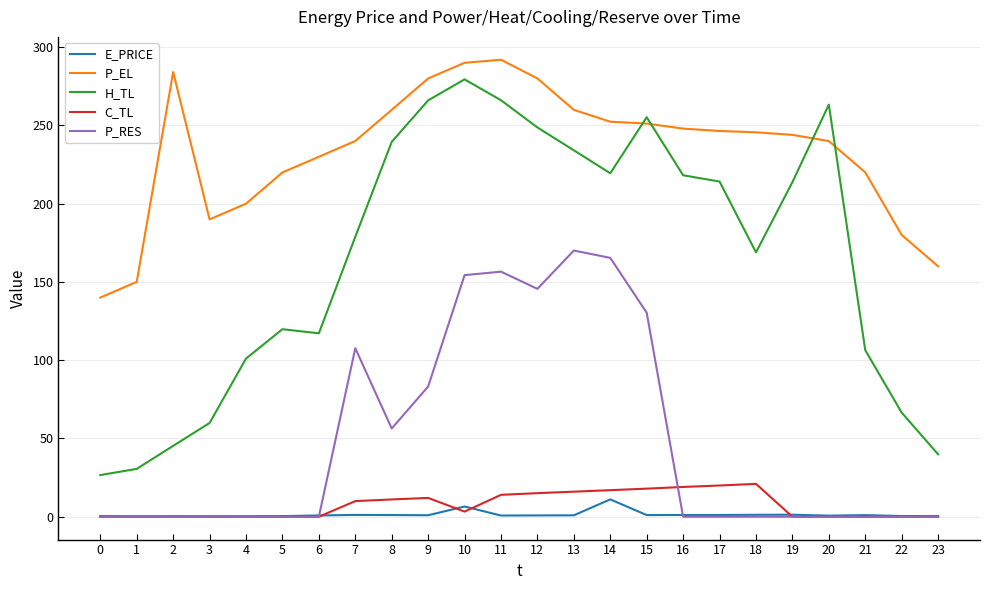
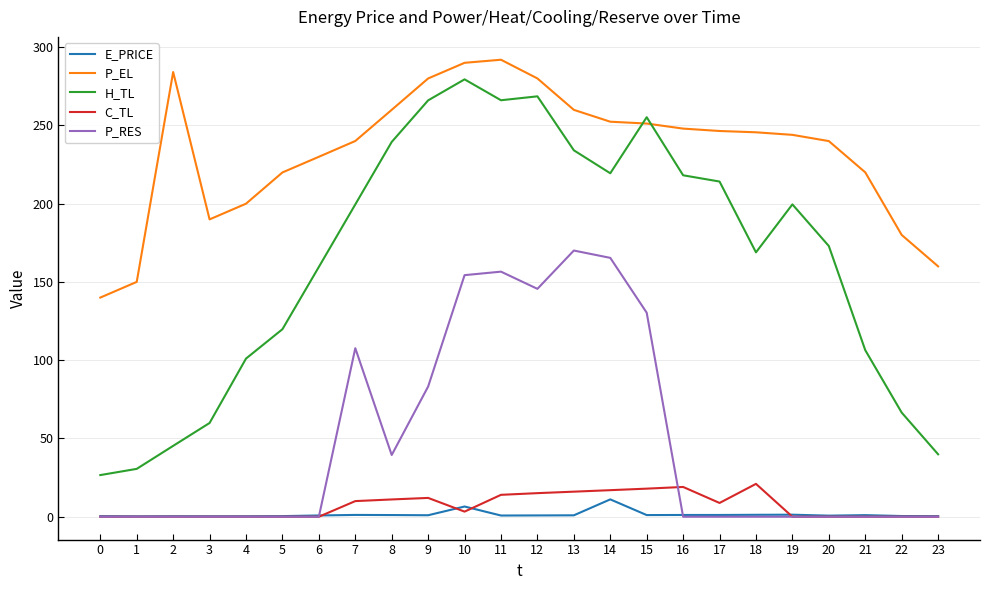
H_TL, 6: 117 -> 160
H_TL, 7: 179 -> 200
P_RES, 8: 56 -> 39
H_TL, 12: 249 -> 269
C_TL, 17: 20 -> 9
H_TL, 19: 214 -> 200
H_TL, 20: 263 -> 173
